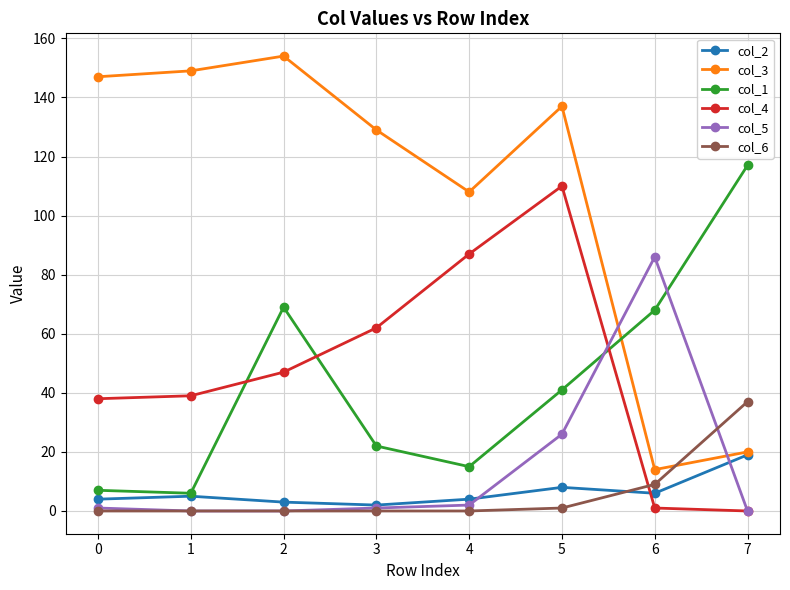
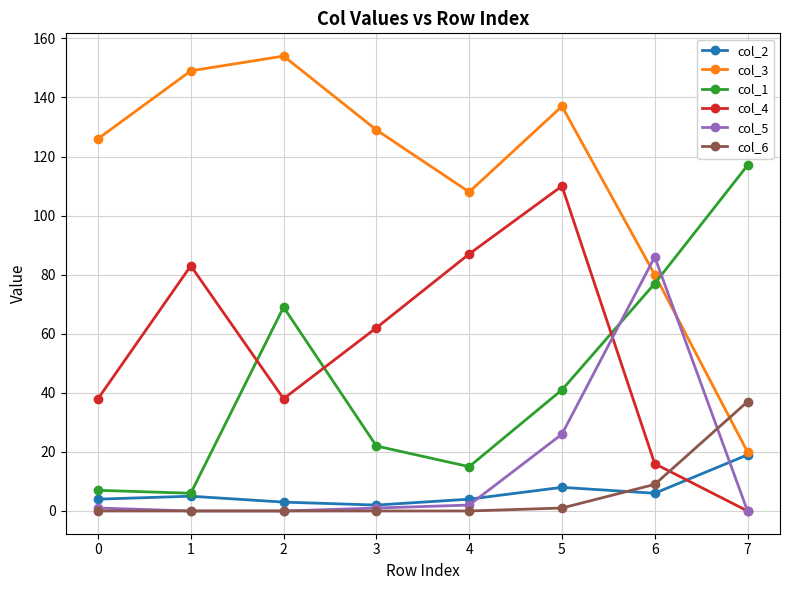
col_3, 0: 147 -> 126
col_4, 1: 39 -> 83
col_4, 2: 47 -> 38
col_3, 6: 14 -> 80
col_1, 6: 68 -> 77
col_4, 6: 1 -> 16
